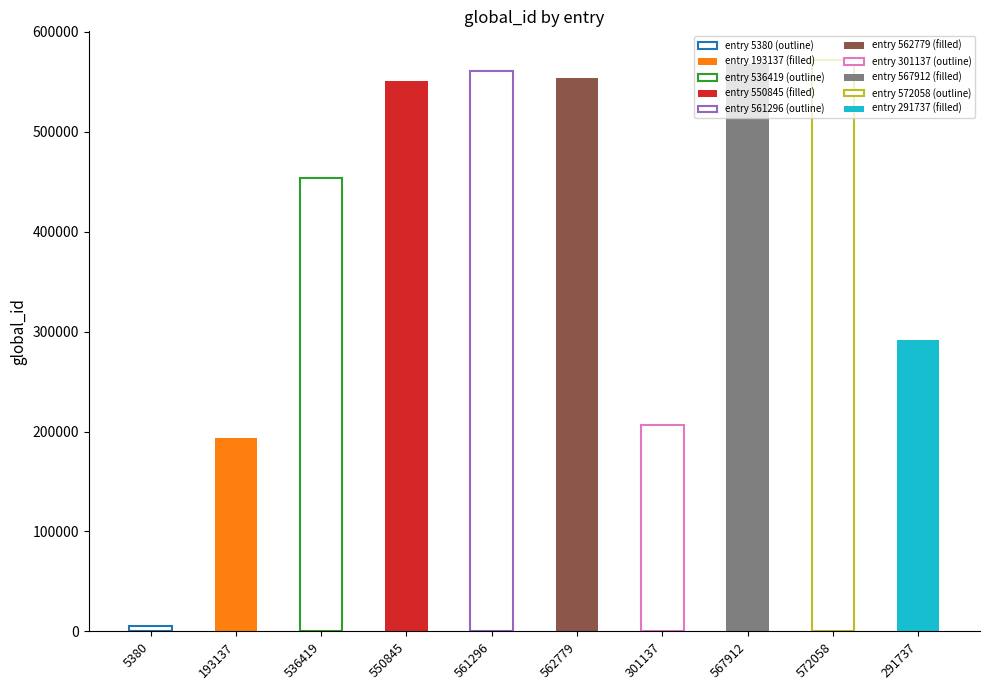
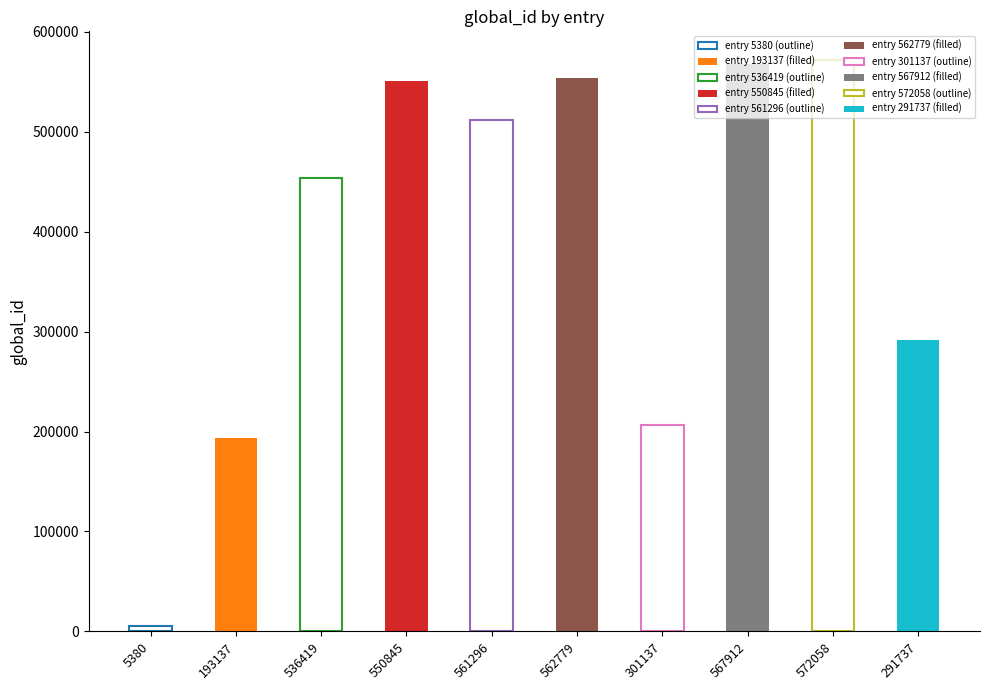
561296: 560000 -> 510000
